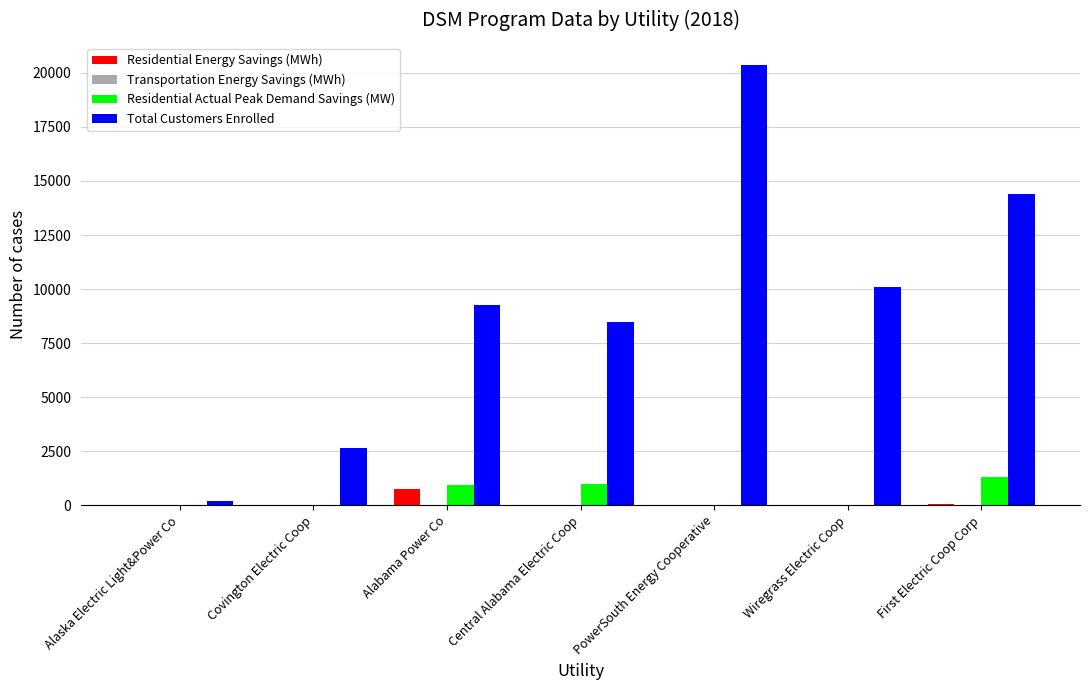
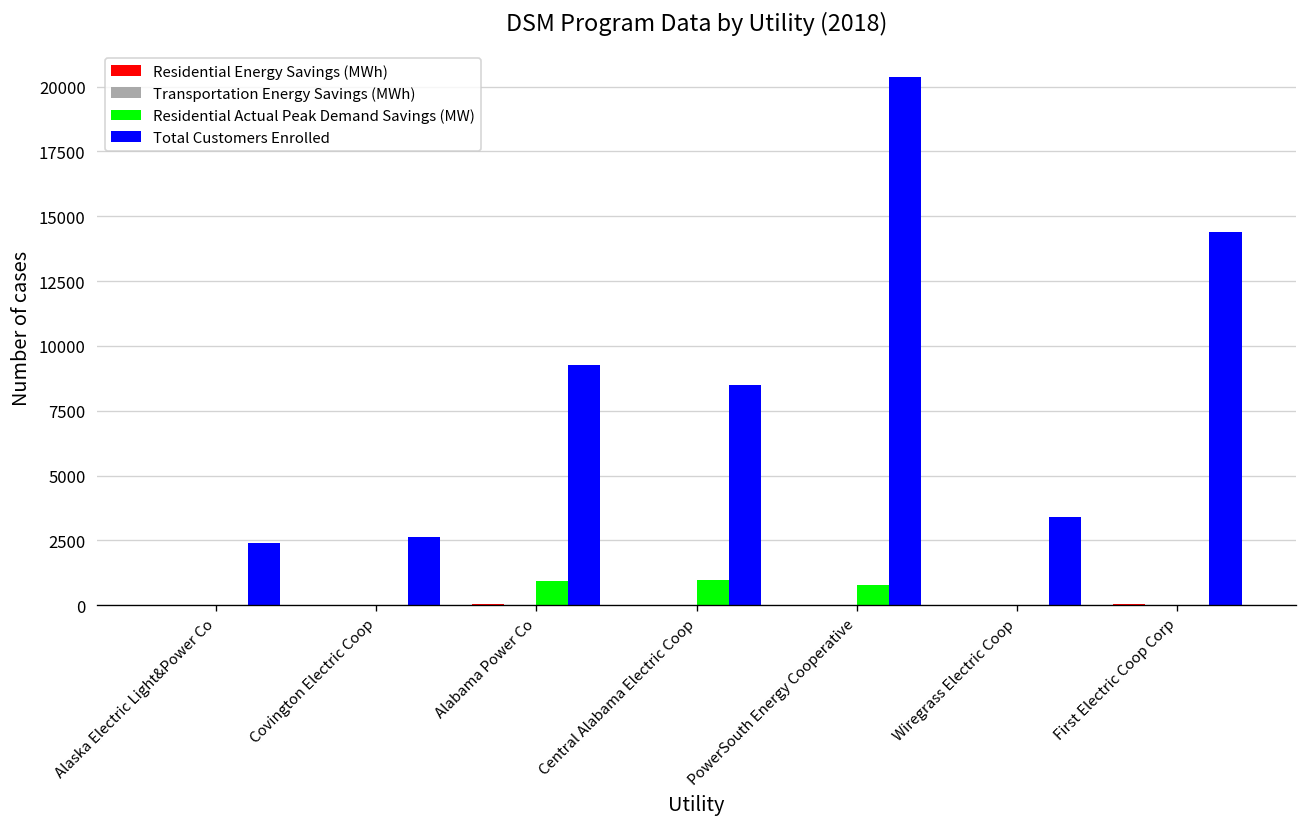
Total Customers Enrolled, Alaska Electric Light&Power Co: 200 -> 2400
Residential Energy Savings (MWh), Alabama Power Co: 800 -> 0
Residential Actual Peak Demand Savings (MW), PowerSouth Energy Cooperative: 0 -> 800
Total Customers Enrolled, Wiregrass Electric Coop: 10100 -> 3400
Residential Actual Peak Demand Savings (MW), First Electric Coop Corp: 1300 -> 0
